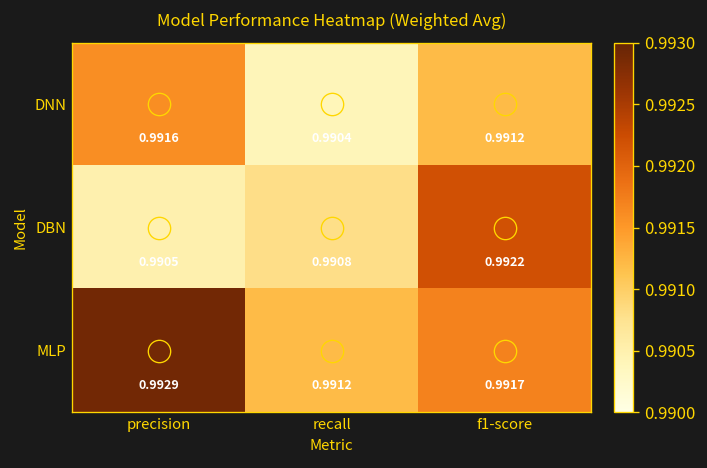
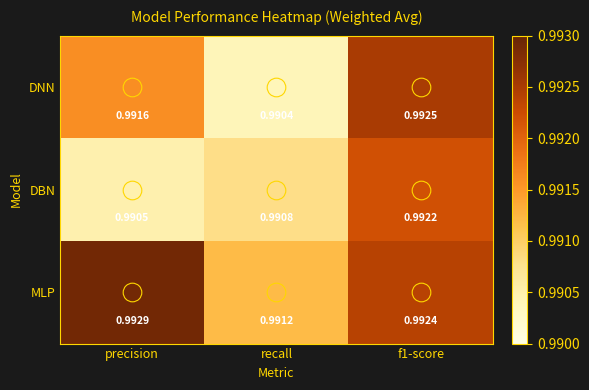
DNN, f1-score: 0.9912 -> 0.9925
MLP, f1-score: 0.9917 -> 0.9924
